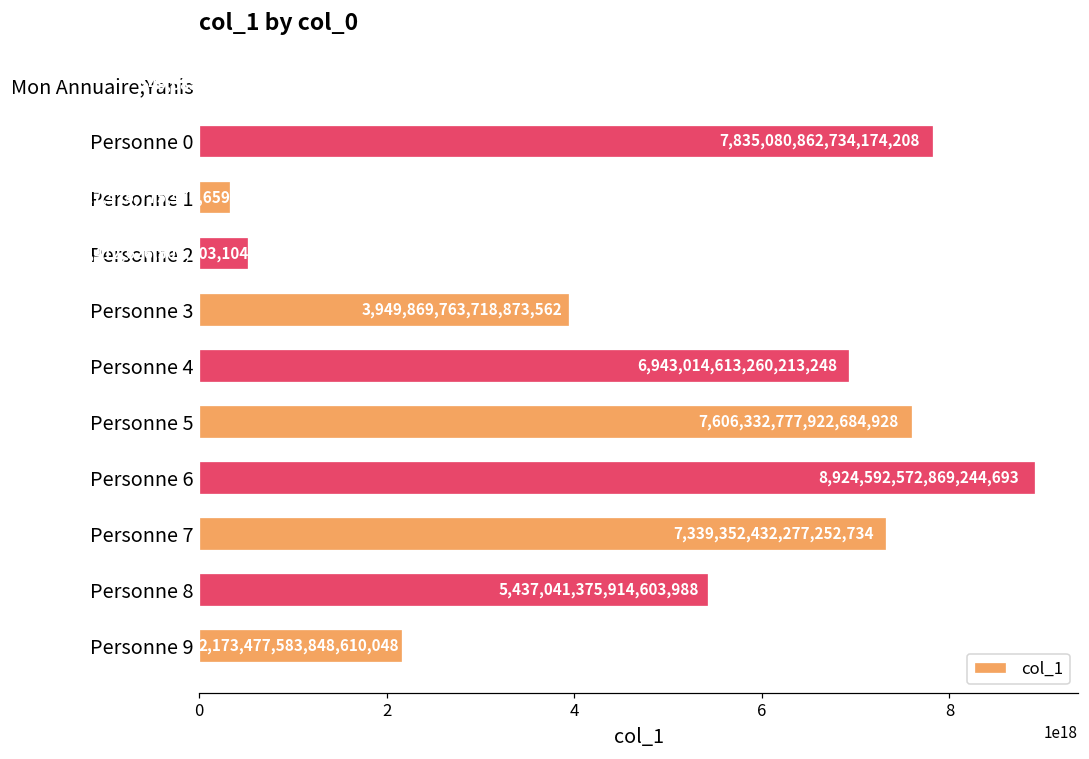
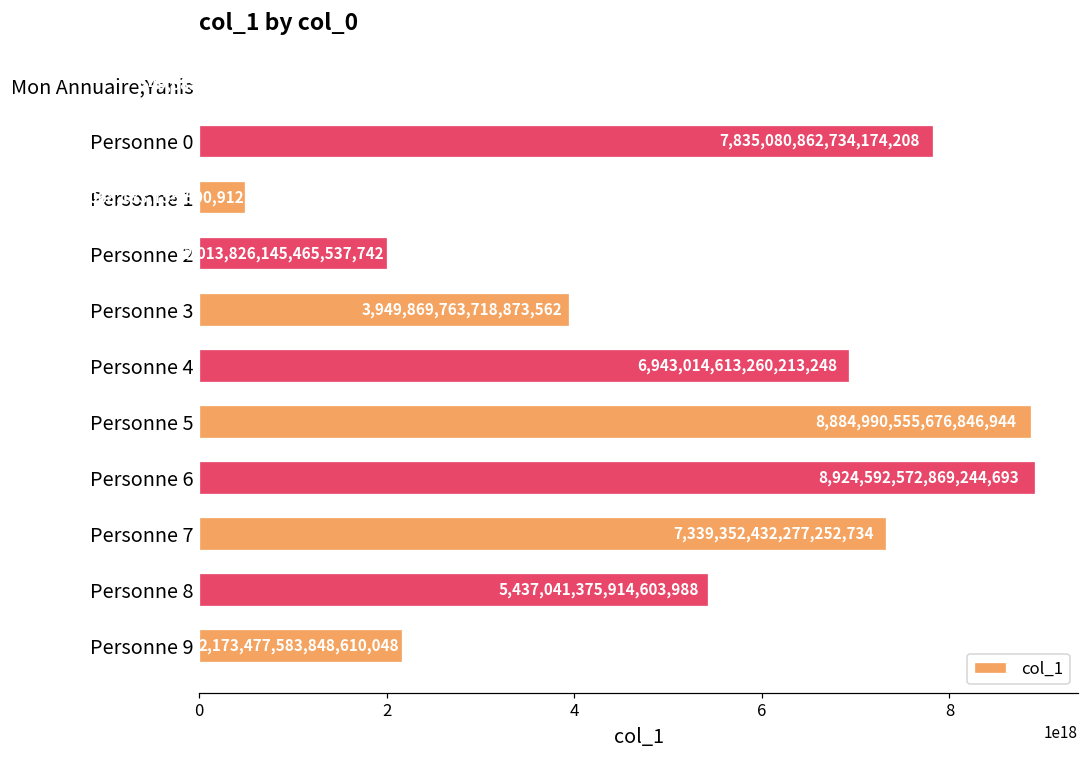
Personne 1: 300000000000000000 -> 500000000000000000
Personne 2: 500000000000000000 -> 2000000000000000000
Personne 5: 7,606,332,777,922,684,928 -> 8,884,990,555,676,846,944
